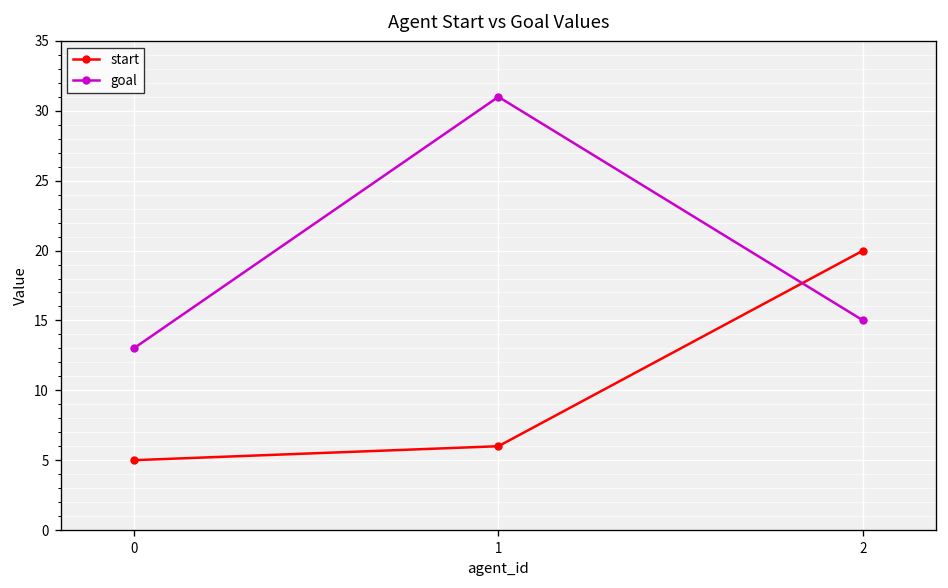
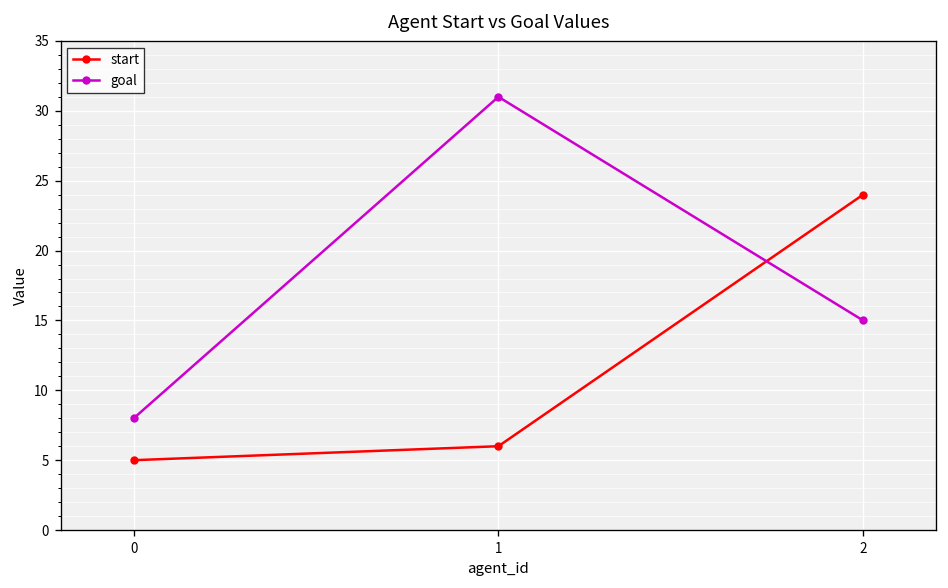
goal, 0: 13 -> 8
start, 2: 20 -> 24
